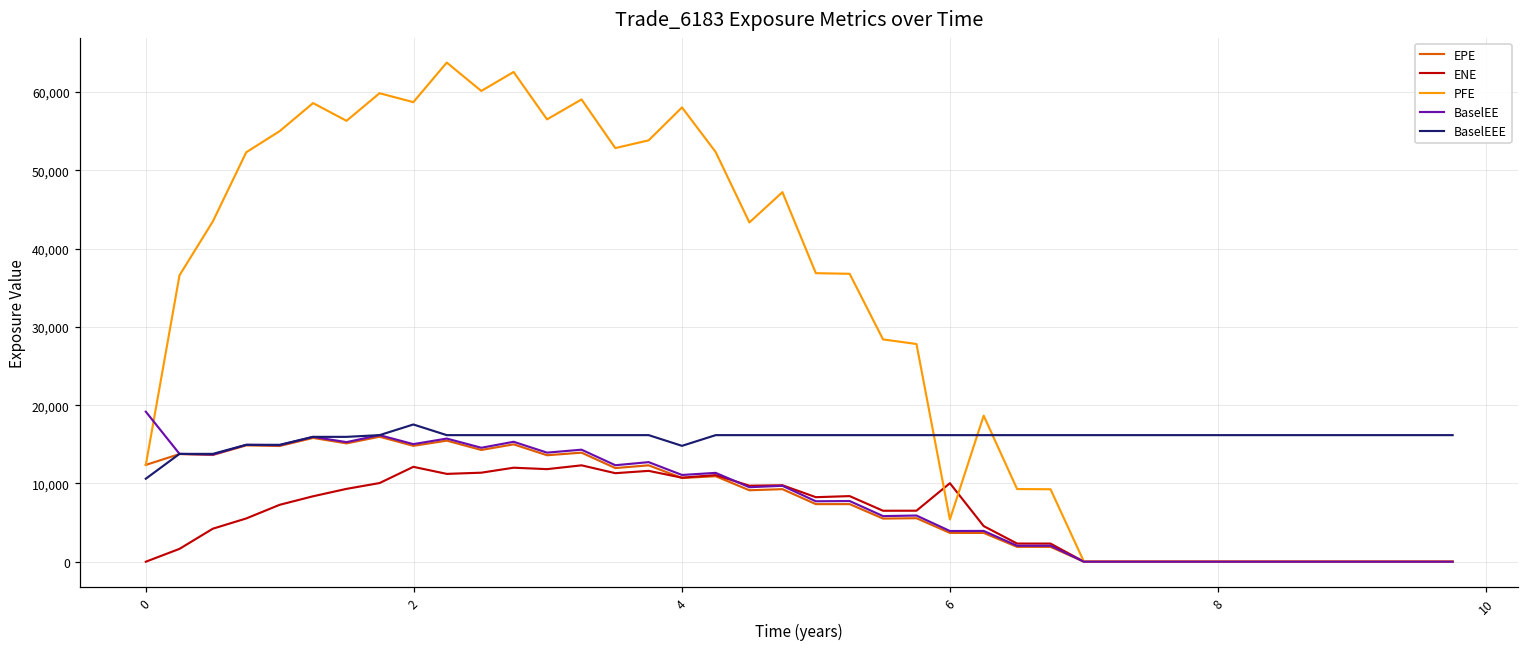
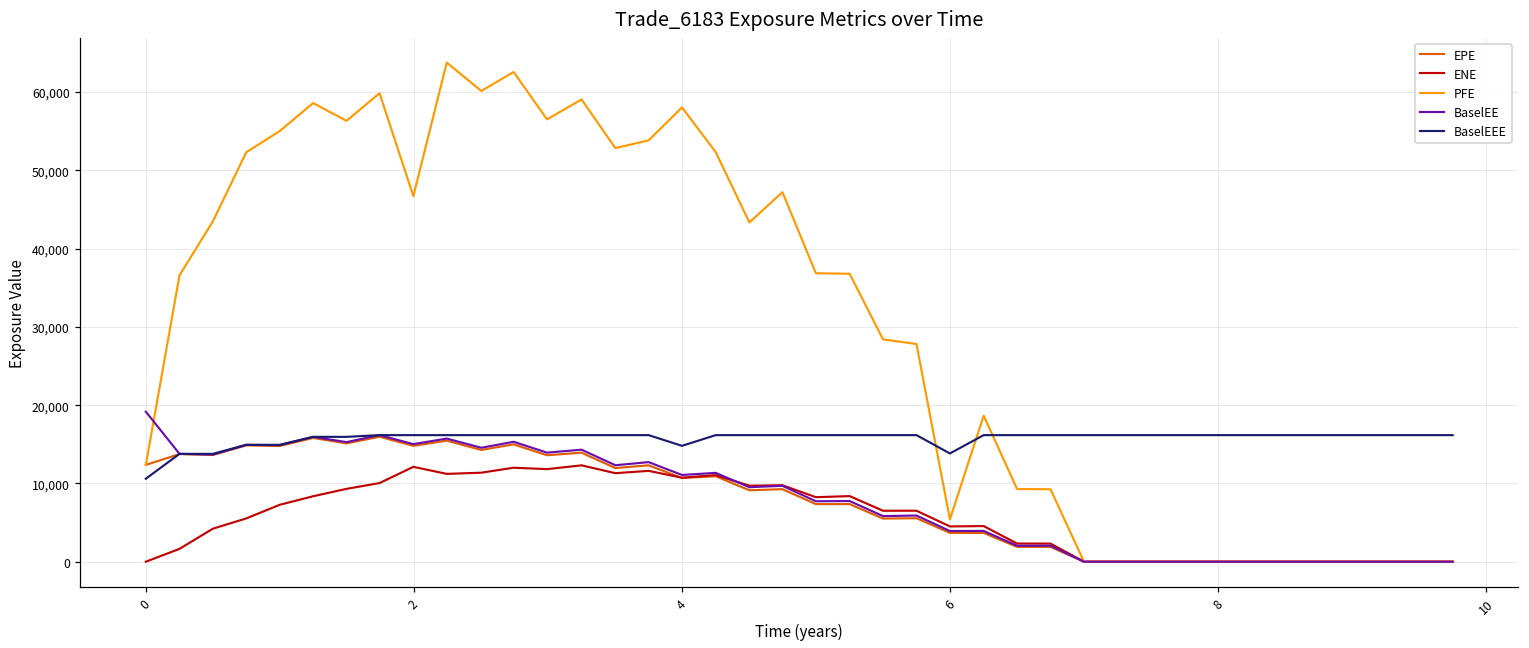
PFE, 2: 59,000 -> 47,000
BaselEEE, 2: 18,000 -> 16,000
ENE, 6: 10,000 -> 5,000
BaselEEE, 6: 16,000 -> 14,000
